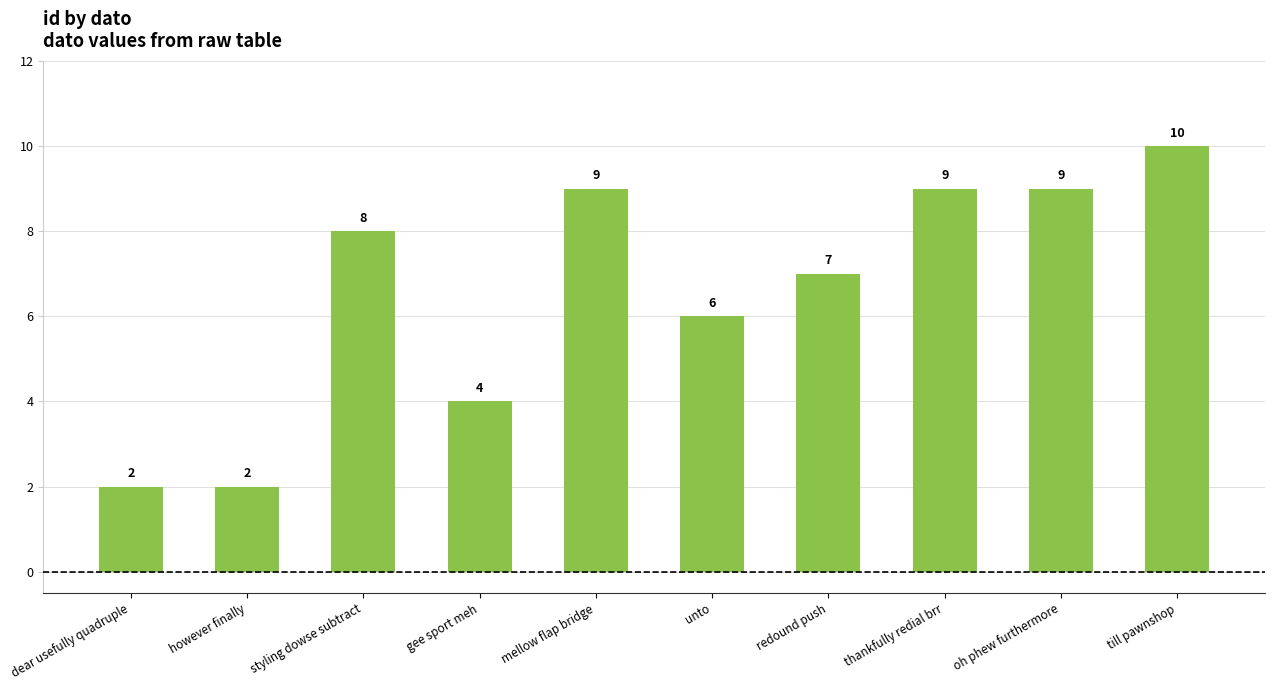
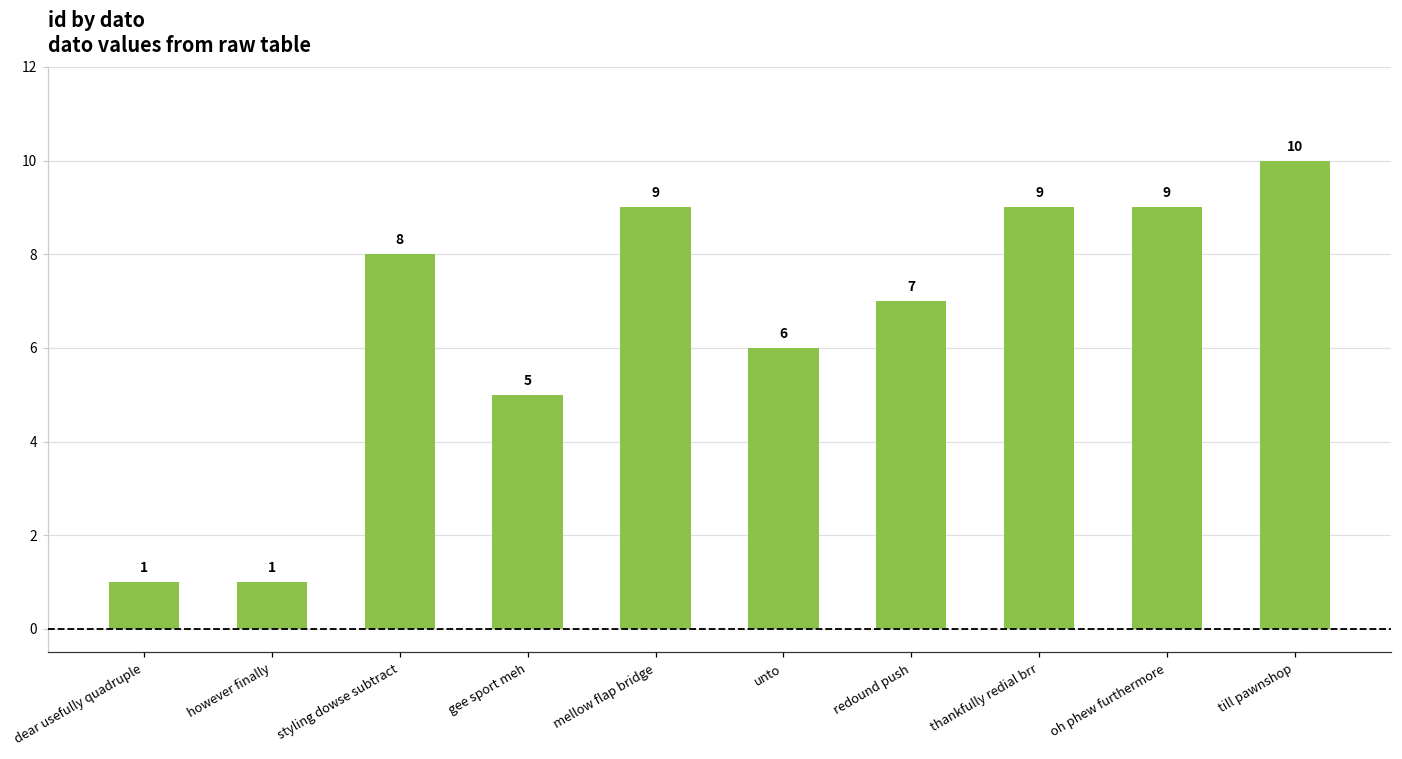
dear usefully quadruple: 2 -> 1
however finally: 2 -> 1
gee sport meh: 4 -> 5
